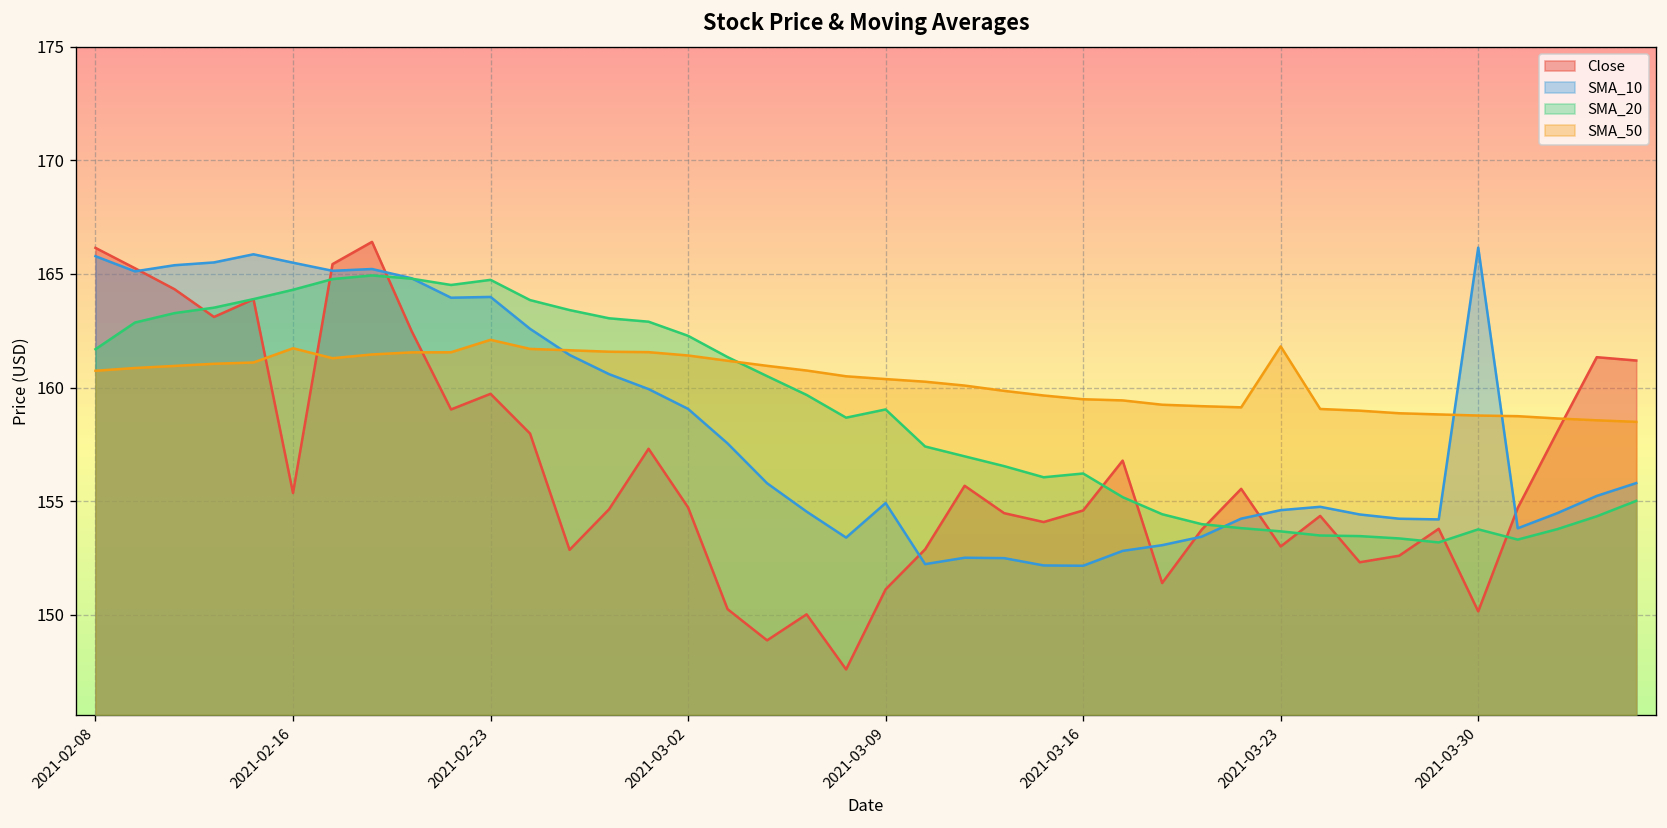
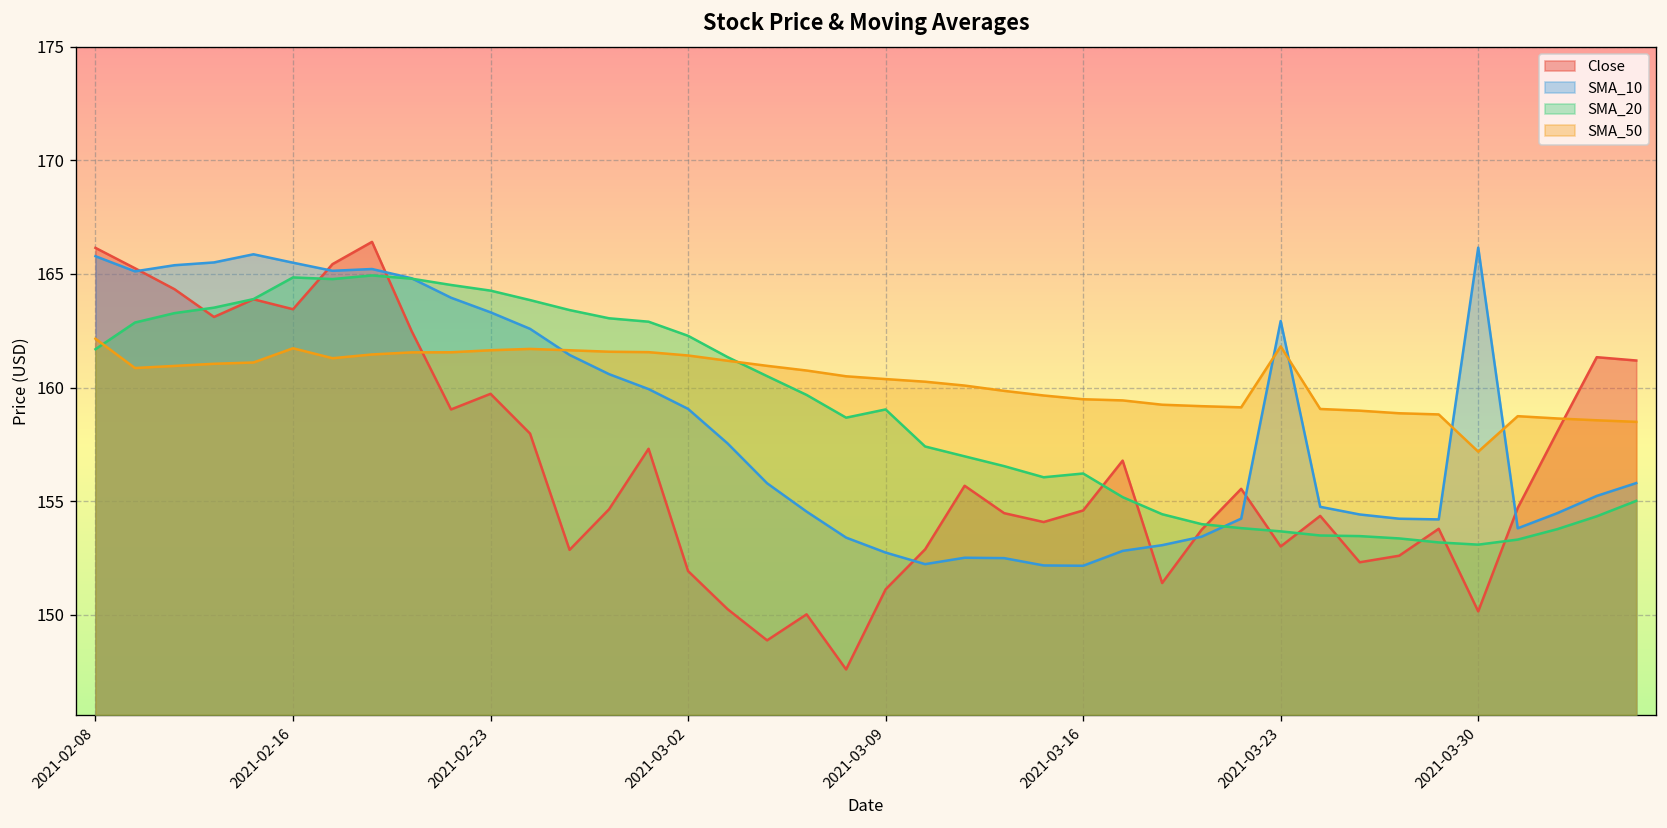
SMA_50, 2021-02-08: 160.7 -> 162.2
Close, 2021-02-16: 155.4 -> 163.4
SMA_20, 2021-02-16: 164.3 -> 164.8
SMA_10, 2021-02-23: 164.0 -> 163.3
SMA_20, 2021-02-23: 164.7 -> 164.3
SMA_50, 2021-02-23: 162.1 -> 161.6
Close, 2021-03-02: 154.7 -> 151.9
SMA_10, 2021-03-09: 154.9 -> 152.7
SMA_10, 2021-03-23: 154.6 -> 162.9
SMA_20, 2021-03-30: 153.8 -> 153.1
SMA_50, 2021-03-30: 158.8 -> 157.2
